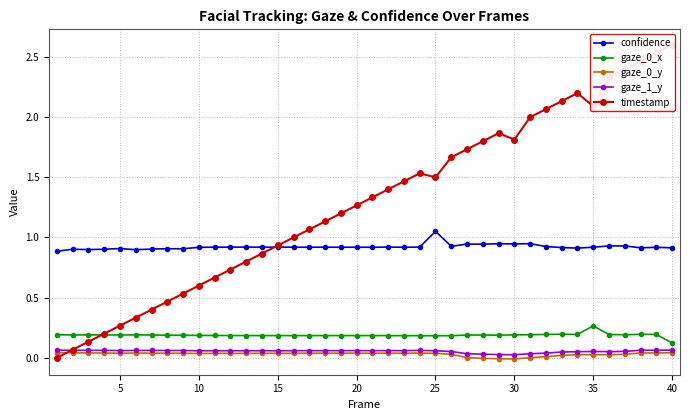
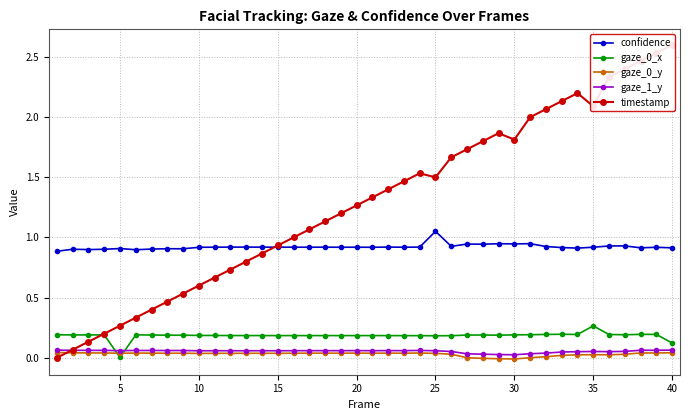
gaze_0_x, 5: 0.19 -> 0.00
